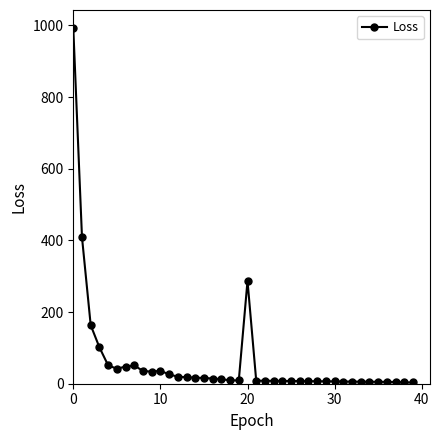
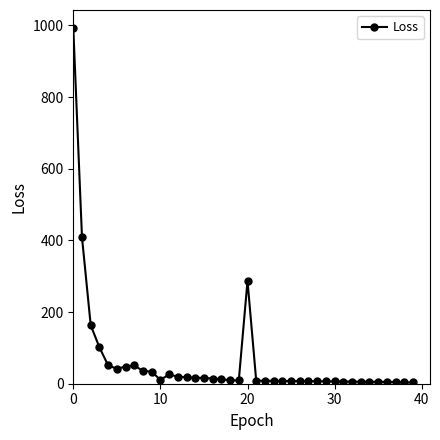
10: 40 -> 10
